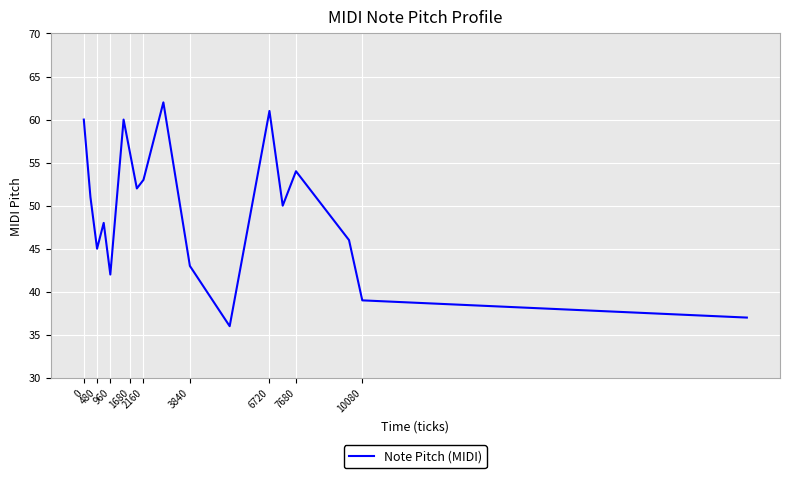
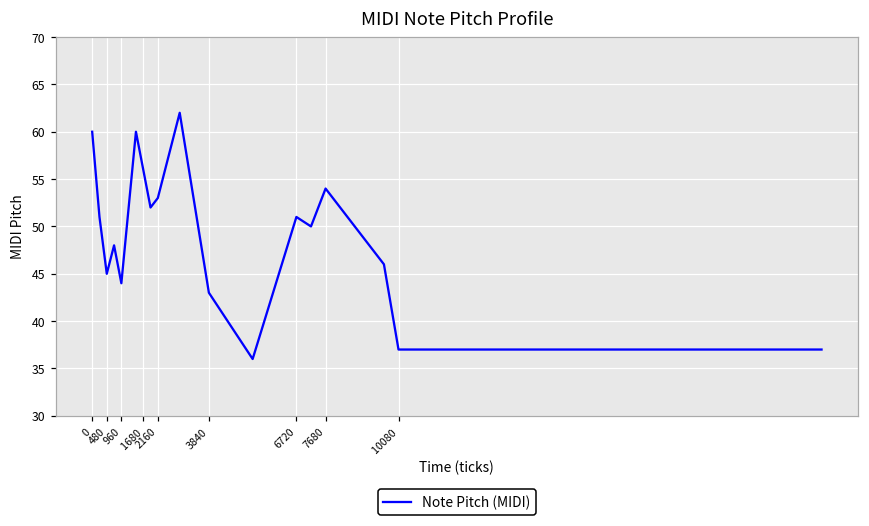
960: 42 -> 44
6720: 61 -> 51
10080: 39 -> 37
